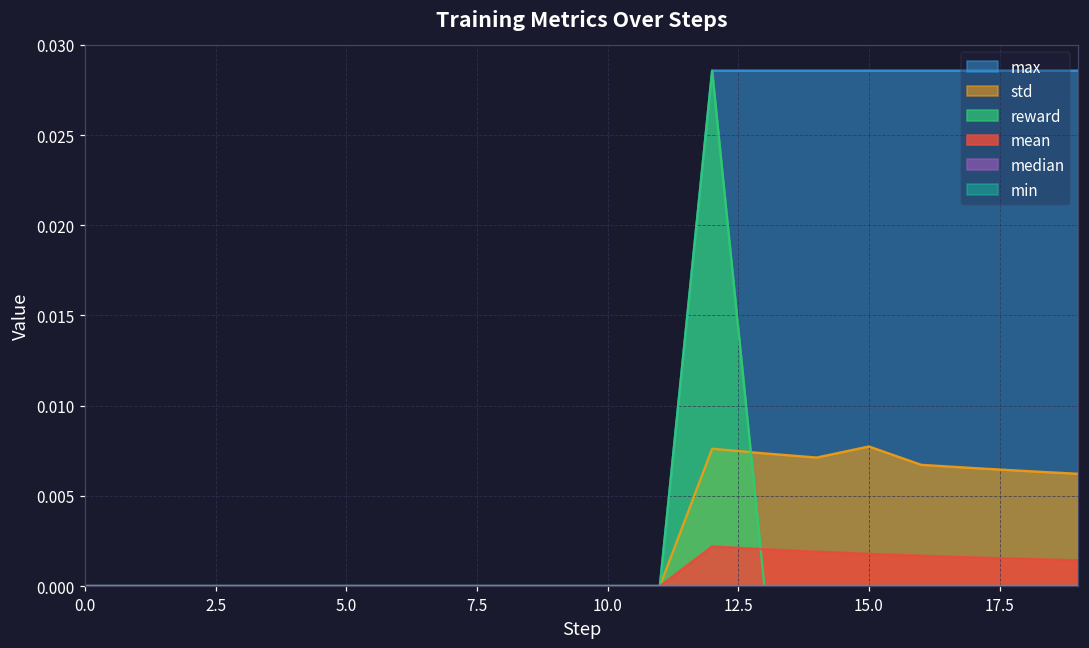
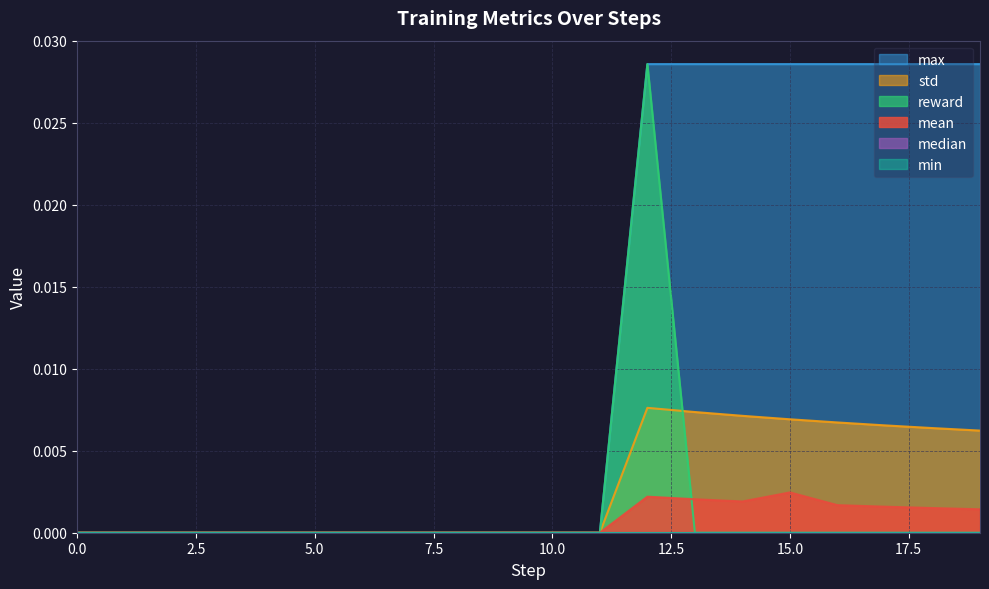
std, 15.0: 0.0077 -> 0.0069
mean, 15.0: 0.0018 -> 0.0025
